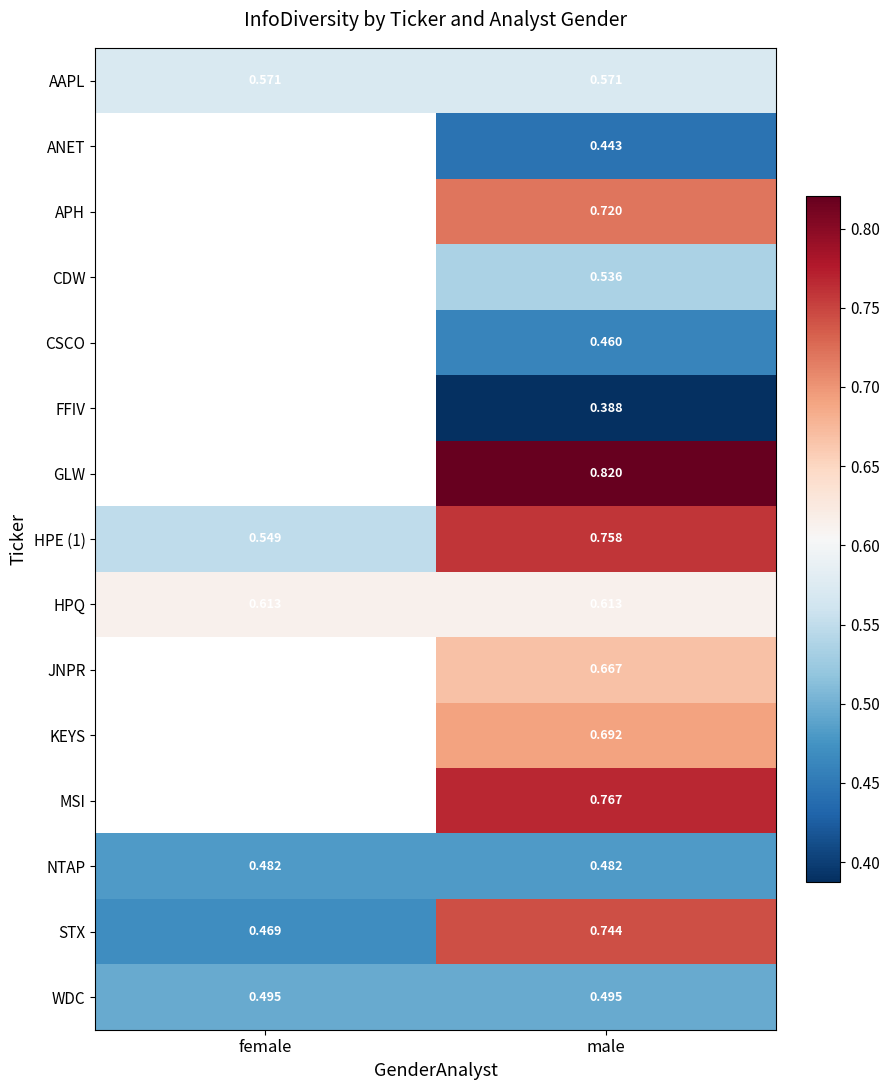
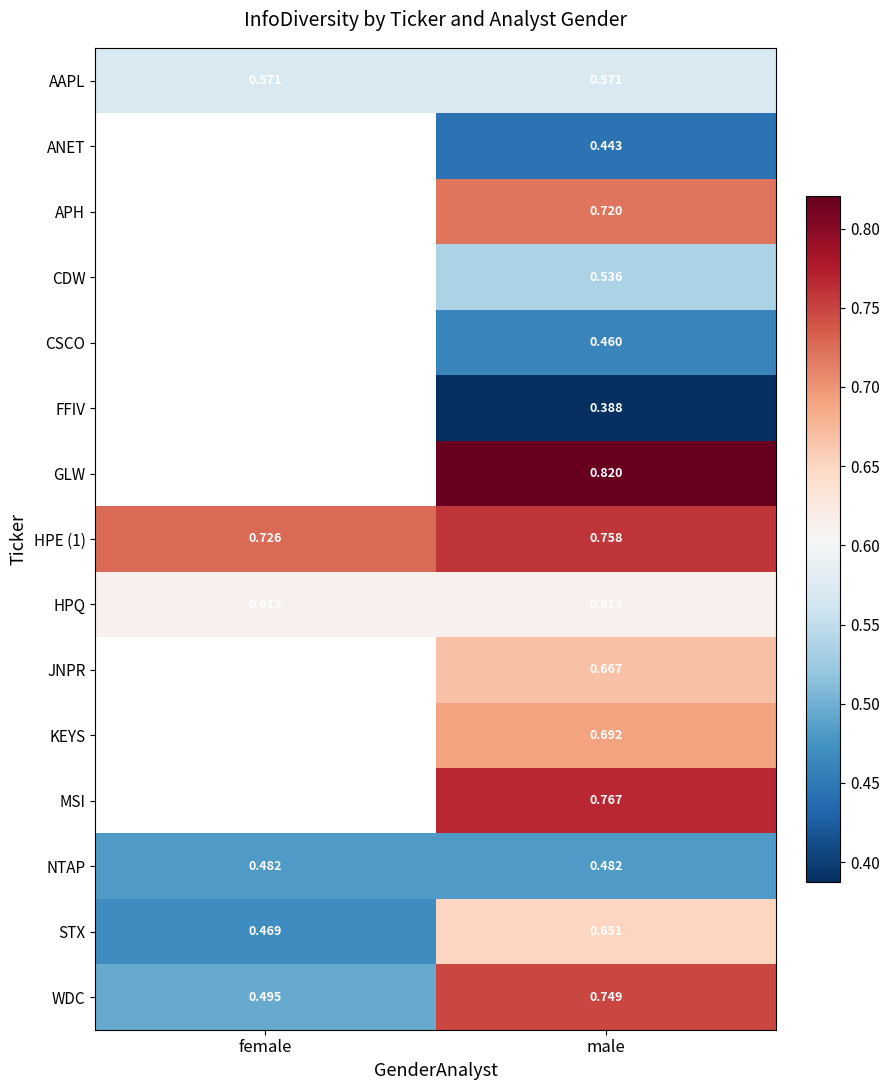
HPE (1), female: 0.549 -> 0.726
STX, male: 0.744 -> 0.651
WDC, male: 0.495 -> 0.749
